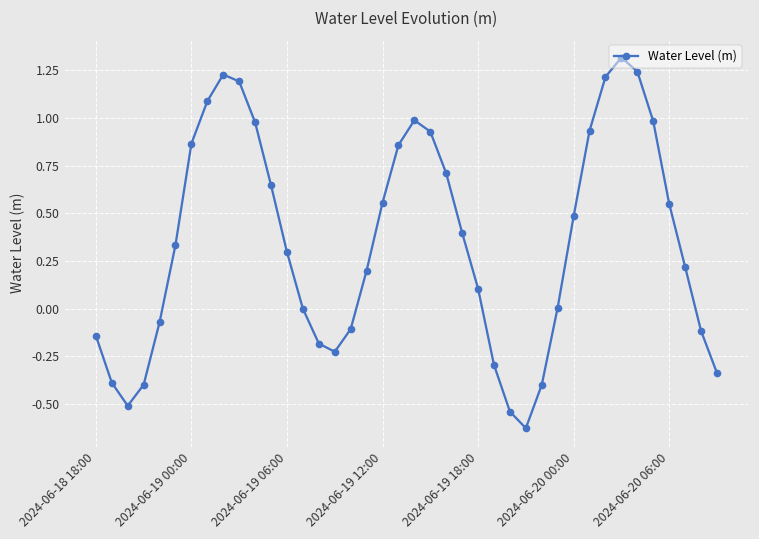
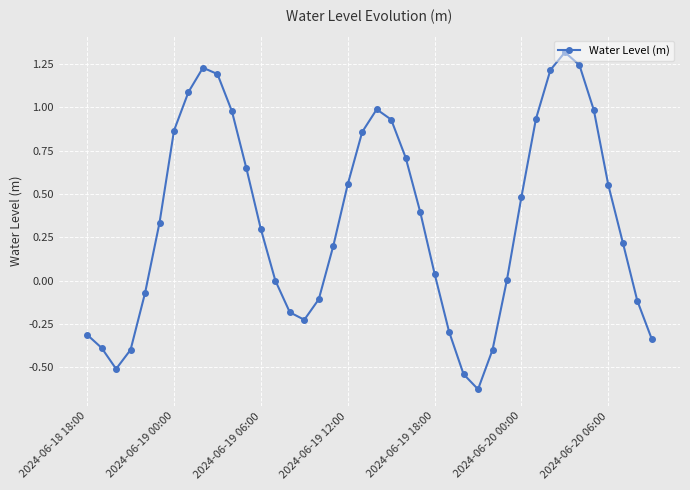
2024-06-18 18:00: -0.14 -> -0.31
2024-06-19 18:00: 0.10 -> 0.04
